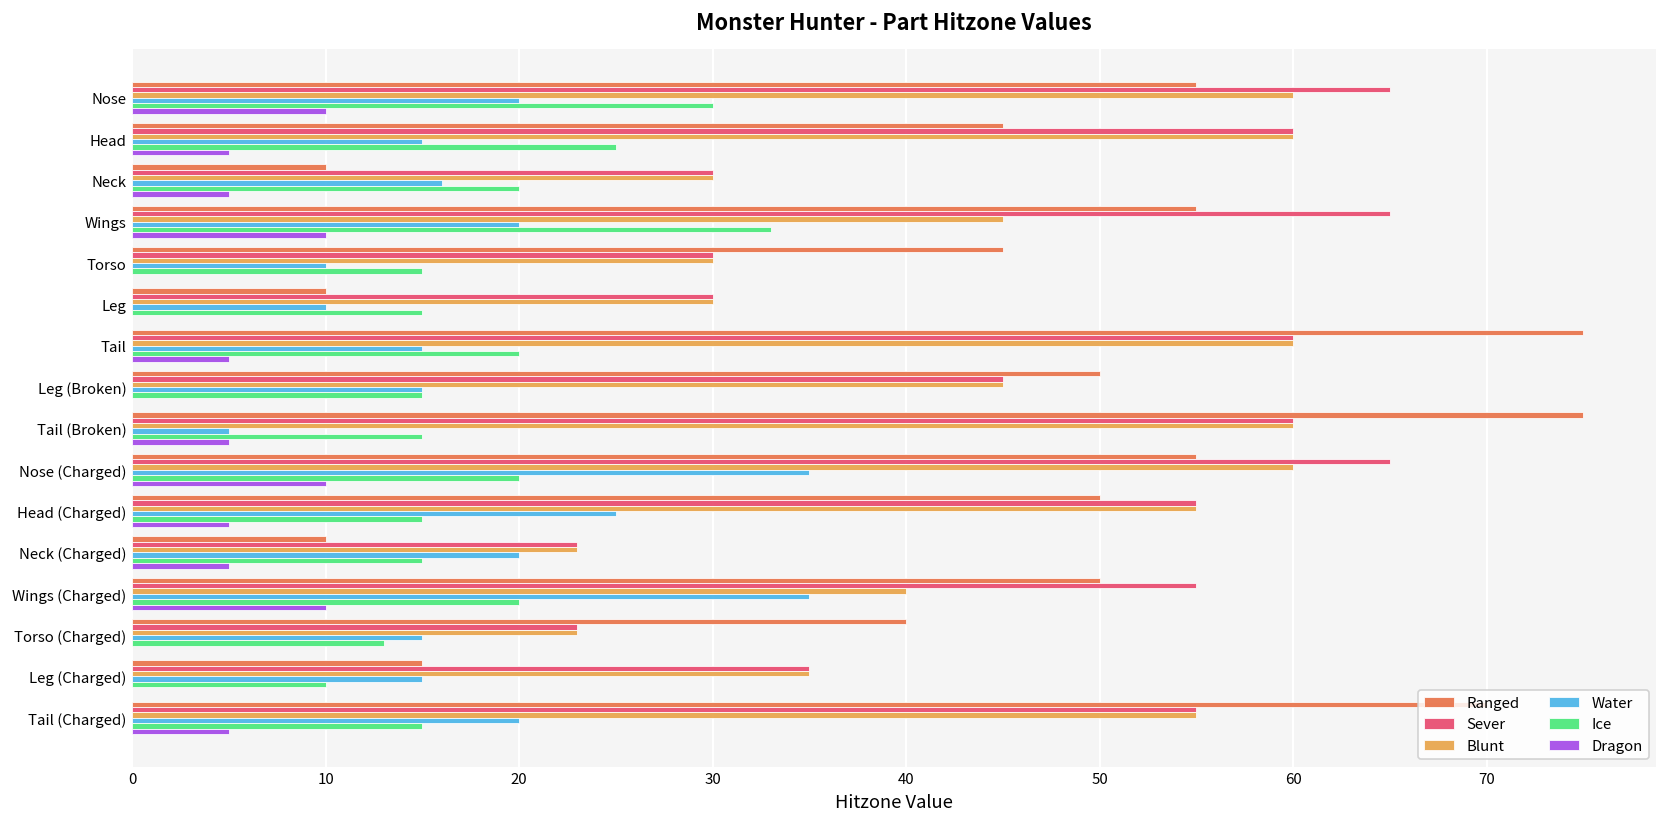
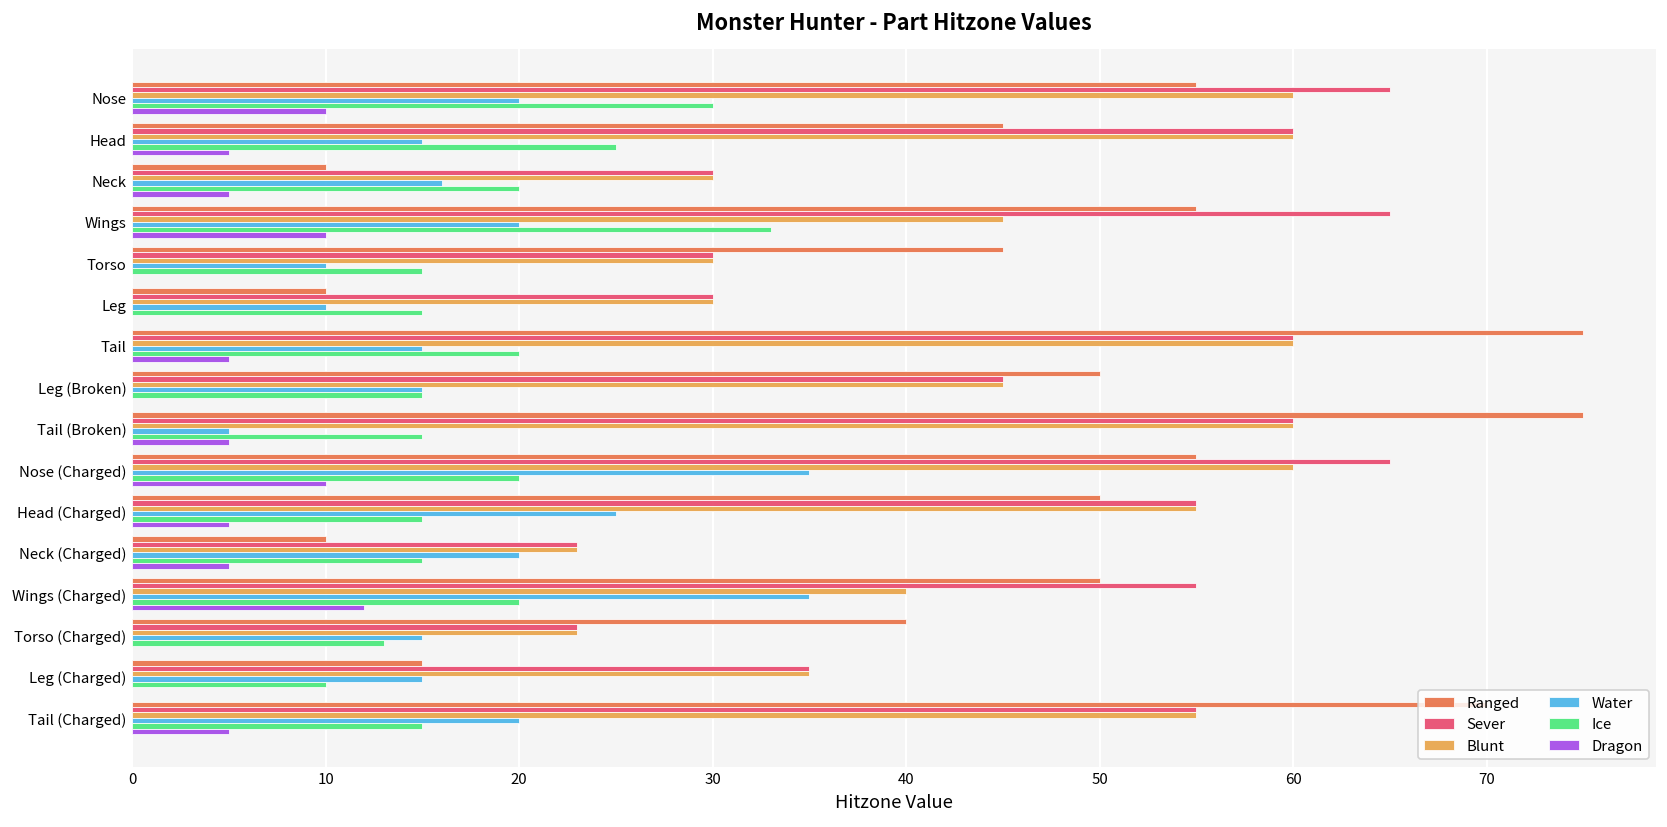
Dragon, Wings (Charged): 10 -> 12
